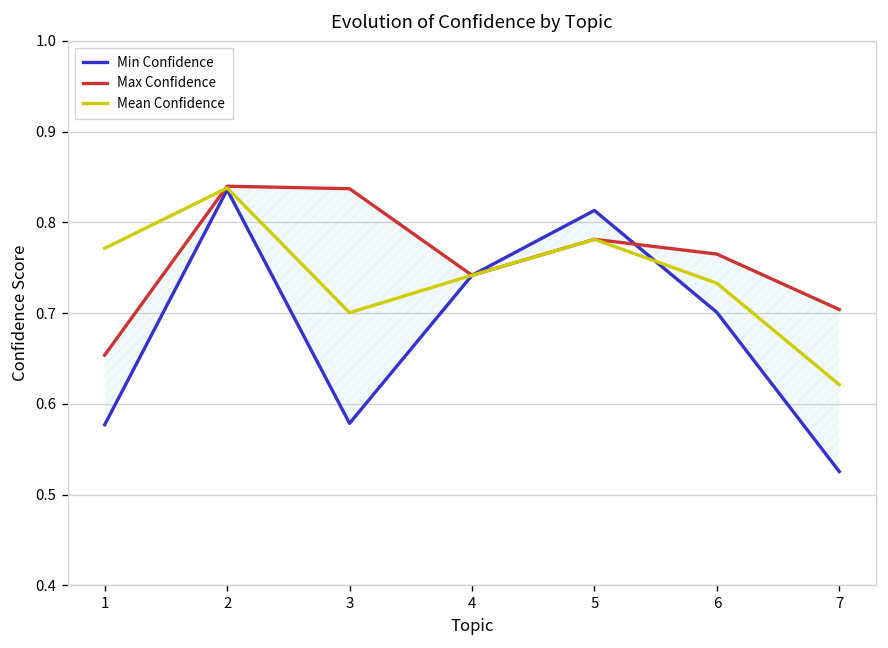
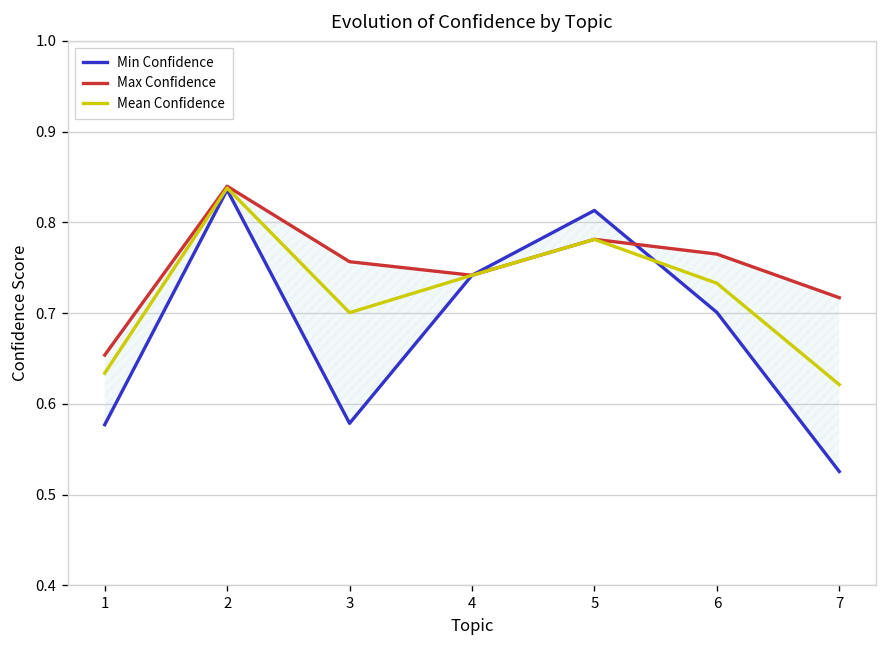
Mean Confidence, 1: 0.77 -> 0.63
Max Confidence, 3: 0.84 -> 0.76
Max Confidence, 7: 0.70 -> 0.72
